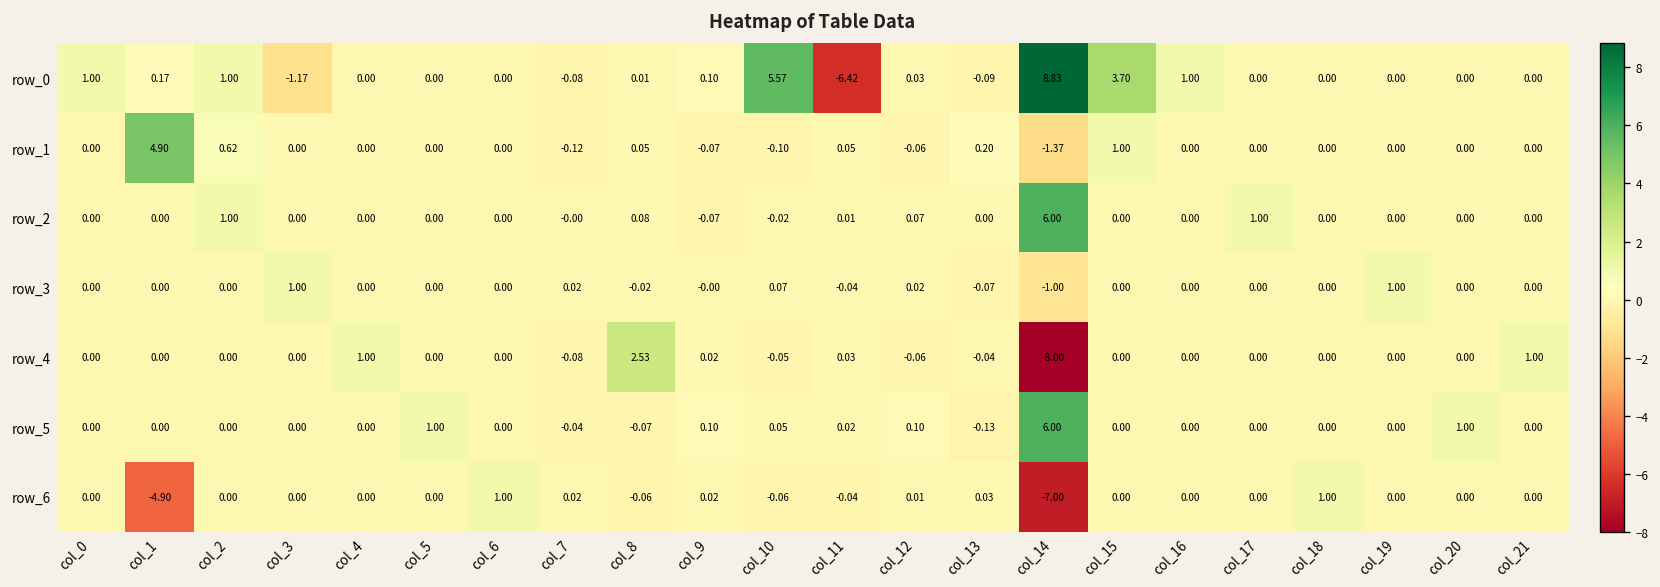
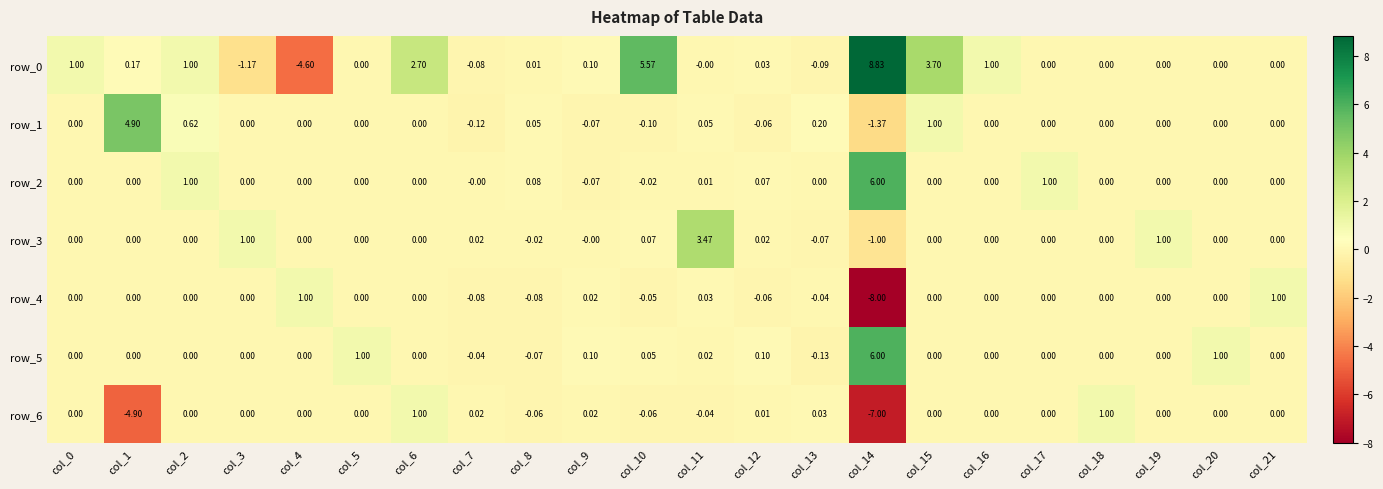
row_0, col_4: 0.00 -> -4.60
row_0, col_6: 0.00 -> 2.70
row_0, col_11: -6.42 -> -0.00
row_3, col_11: -0.04 -> 3.47
row_4, col_8: 2.53 -> -0.08
